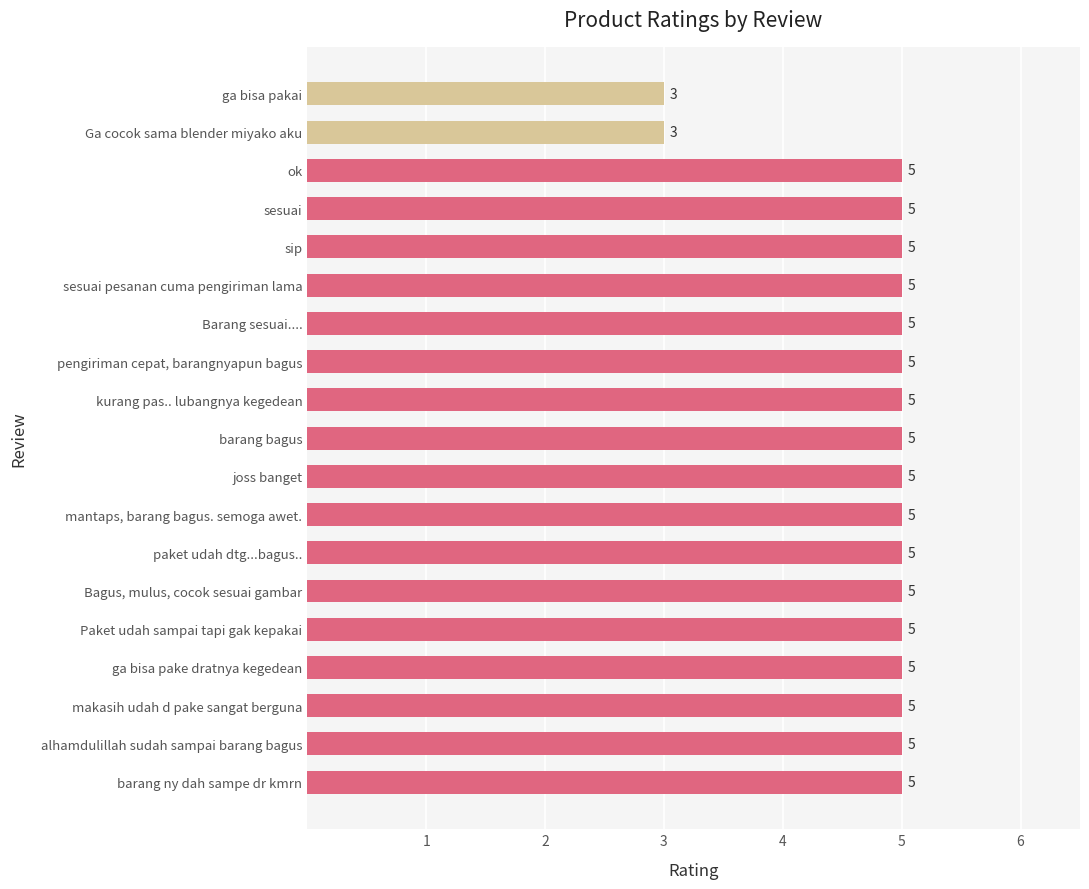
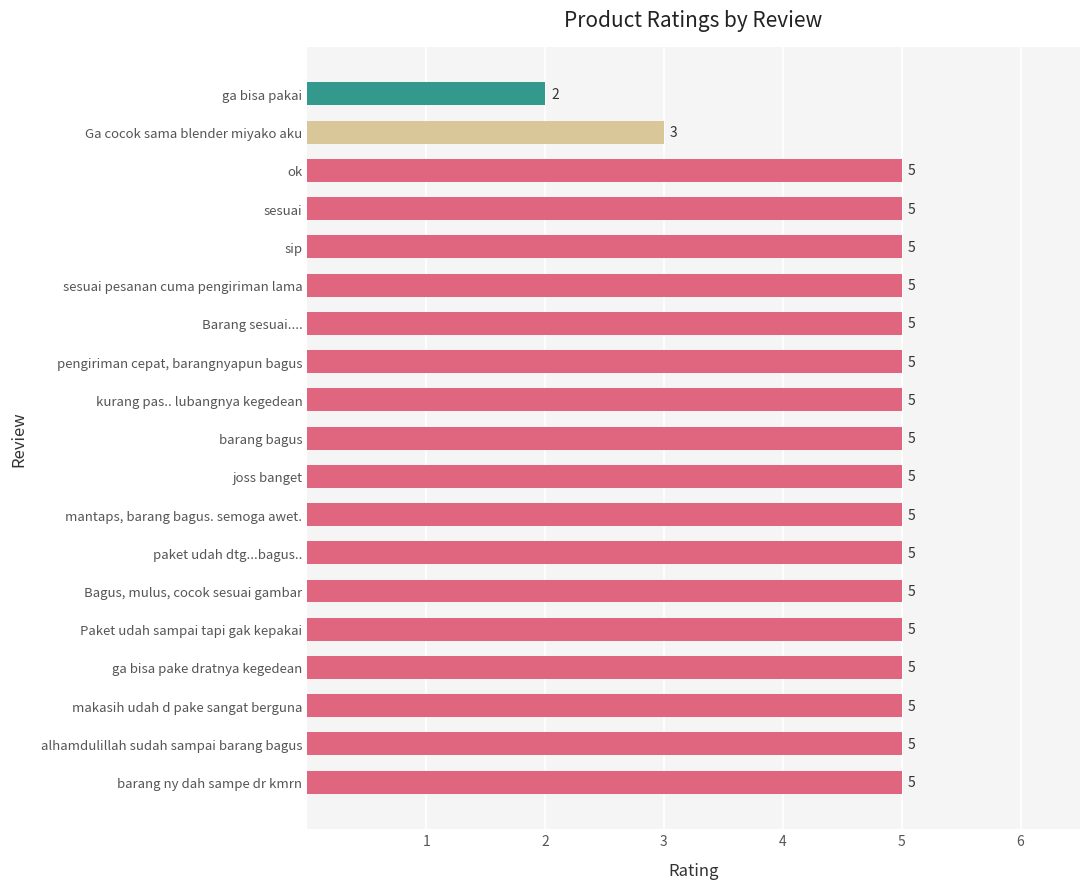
ga bisa pakai: 3 -> 2
